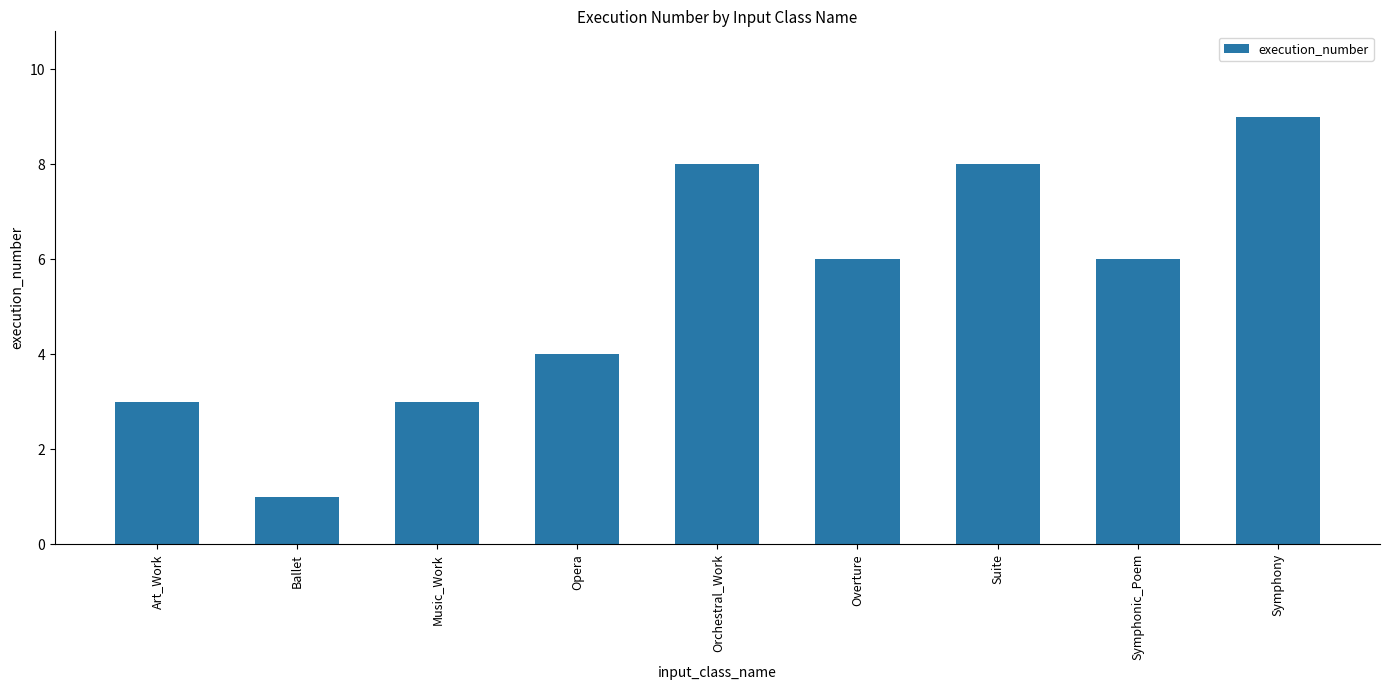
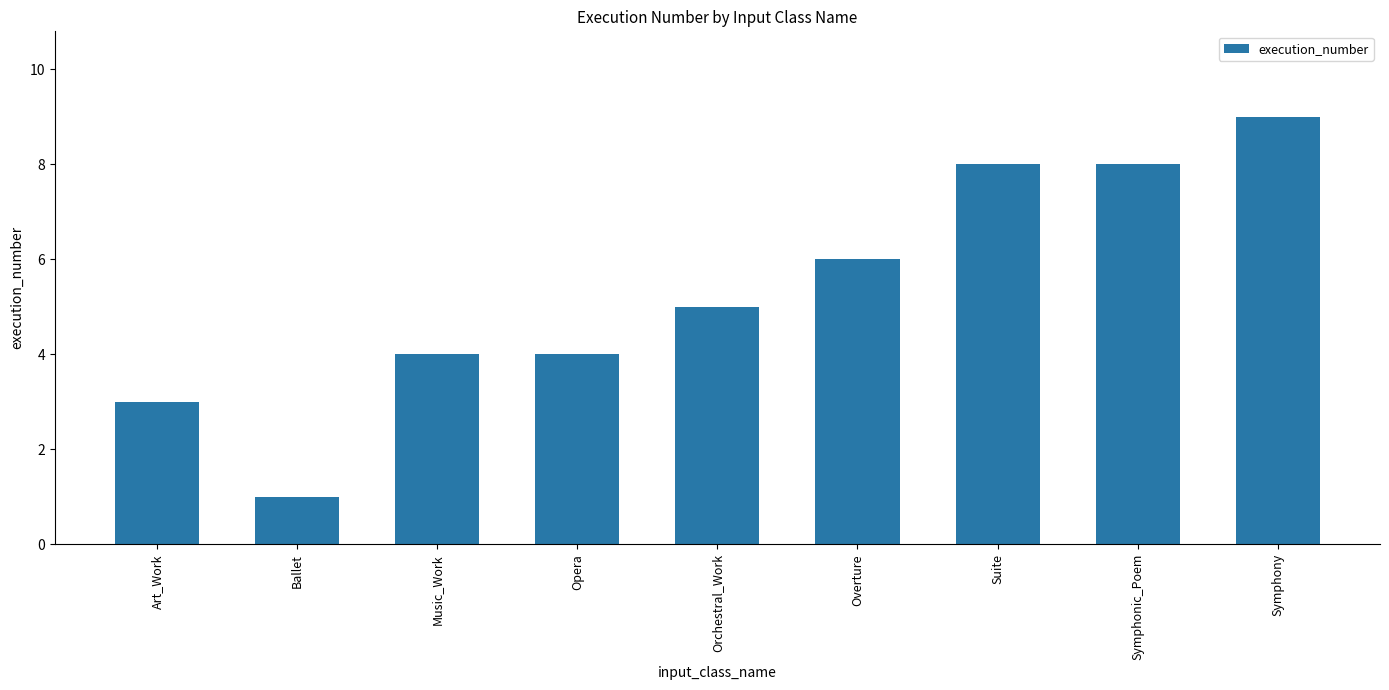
Music_Work: 3 -> 4
Orchestral_Work: 8 -> 5
Symphonic_Poem: 6 -> 8
